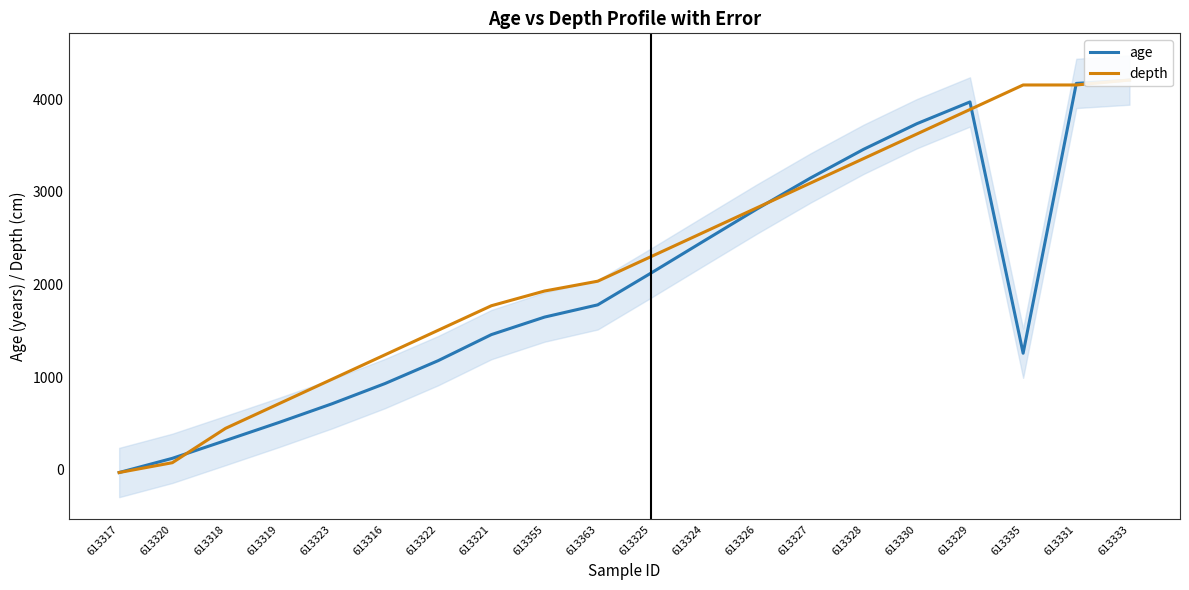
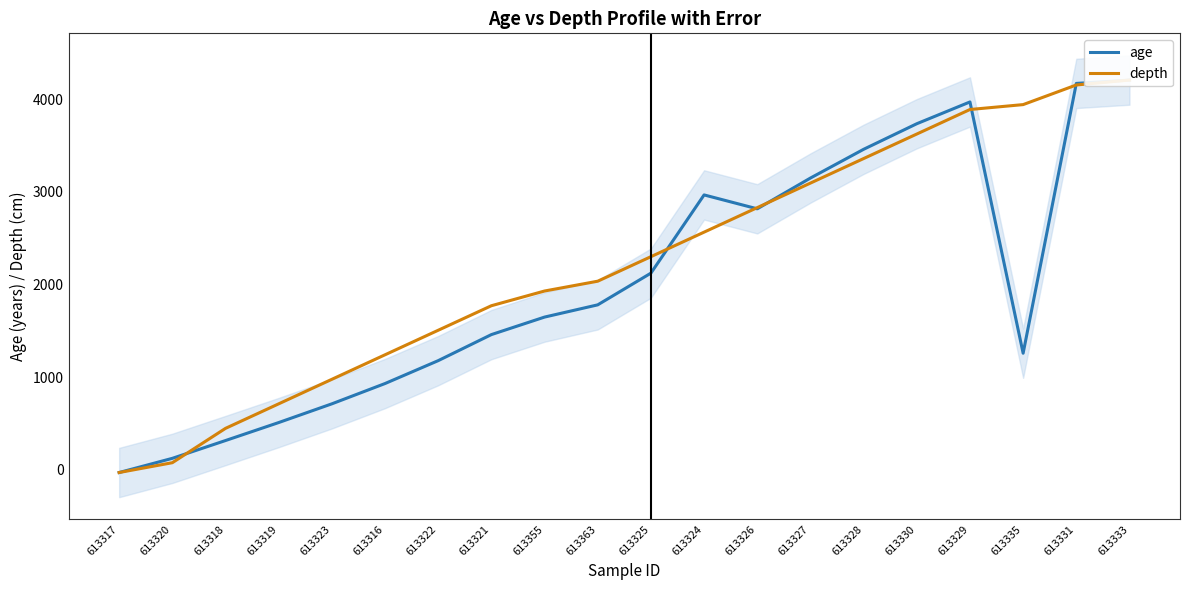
age, 613324: 2500 -> 3000
depth, 613335: 4200 -> 3900
